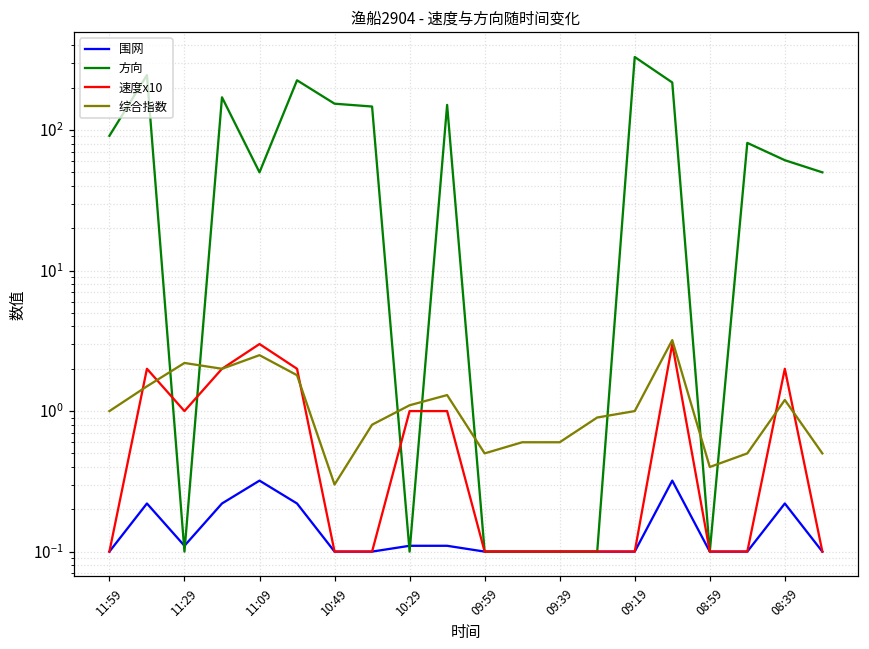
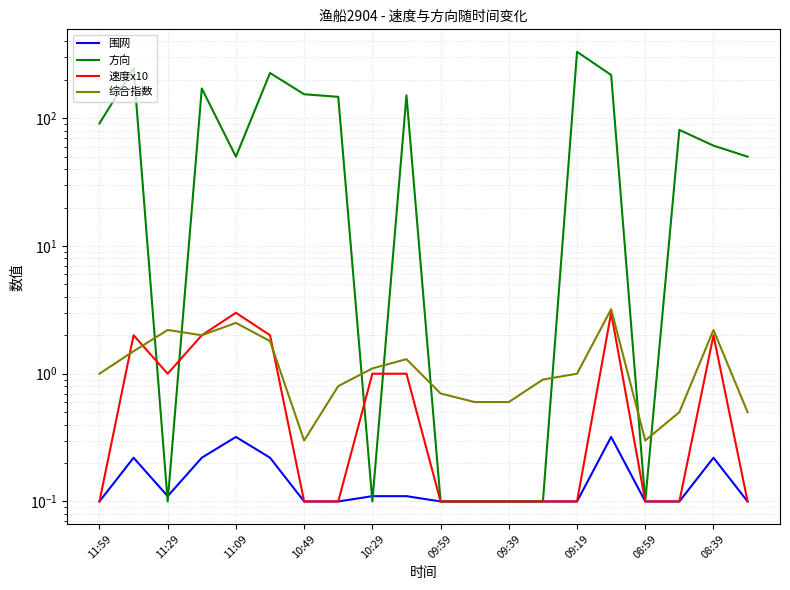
综合指数, 09:59: 0.5 -> 0.7
综合指数, 08:59: 0.4 -> 0.3
综合指数, 08:39: 1.2 -> 2.2
